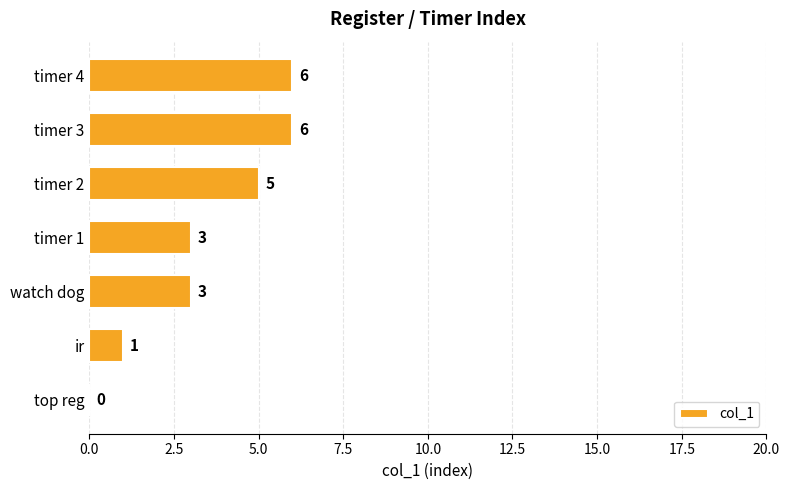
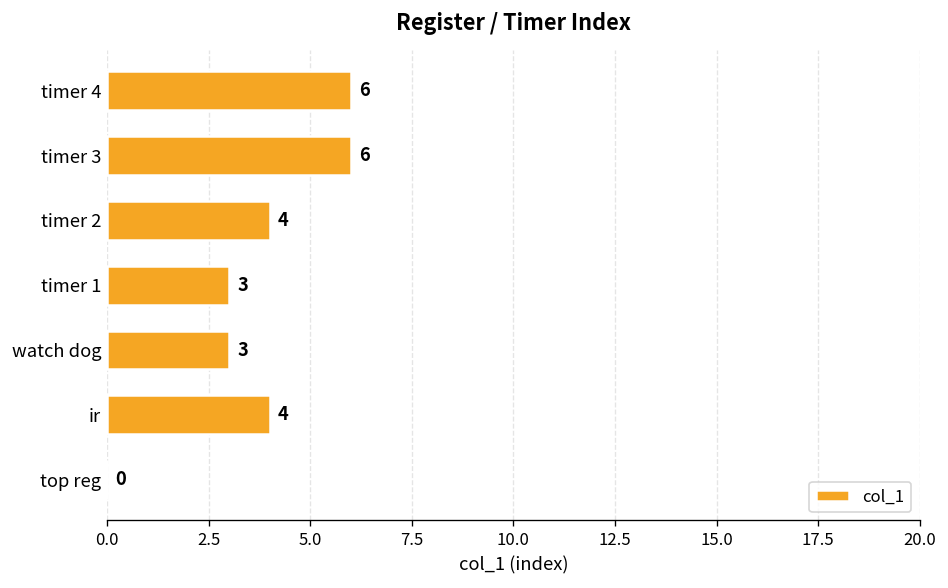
timer 2: 5 -> 4
ir: 1 -> 4
